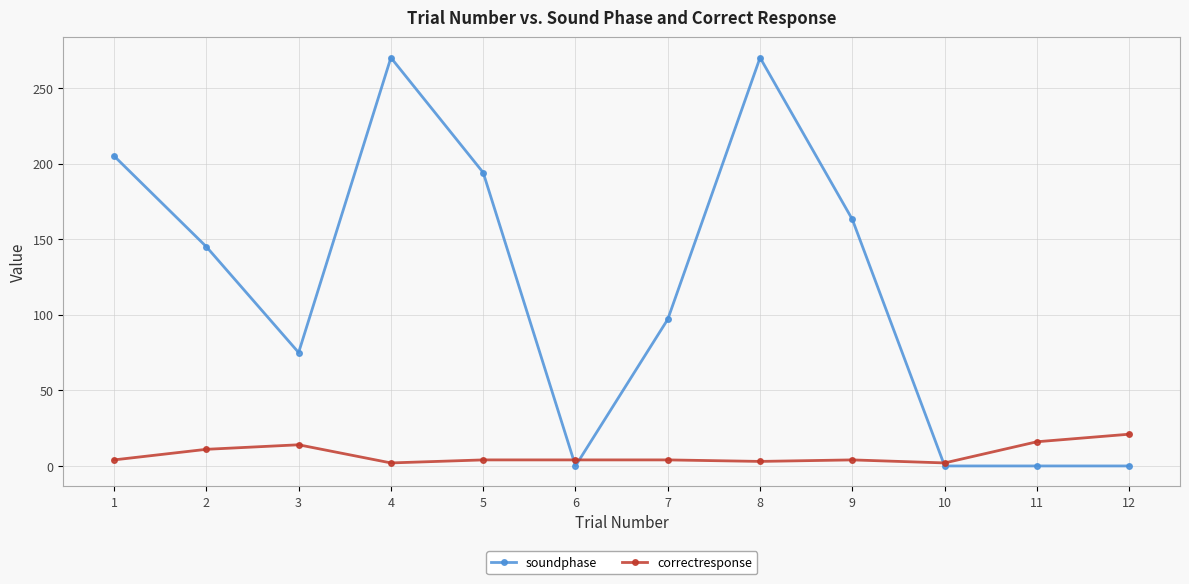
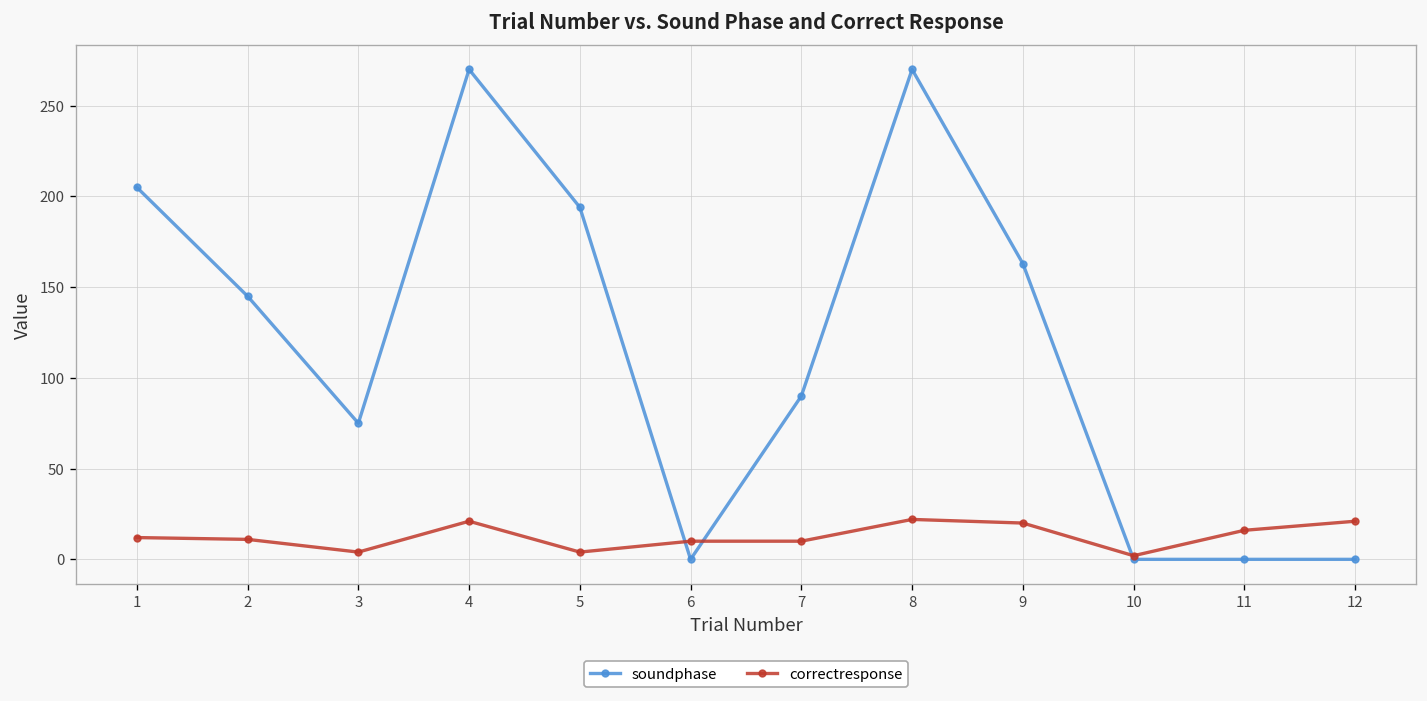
correctresponse, 1: 4 -> 12
correctresponse, 3: 14 -> 4
correctresponse, 4: 2 -> 21
correctresponse, 6: 4 -> 10
soundphase, 7: 97 -> 90
correctresponse, 7: 4 -> 10
correctresponse, 8: 3 -> 22
correctresponse, 9: 4 -> 20
